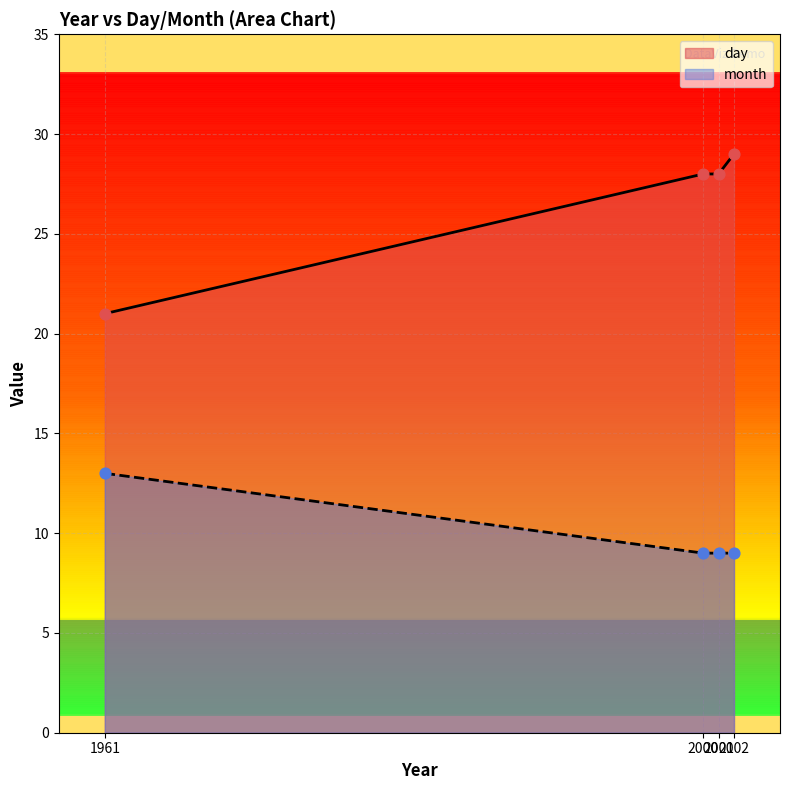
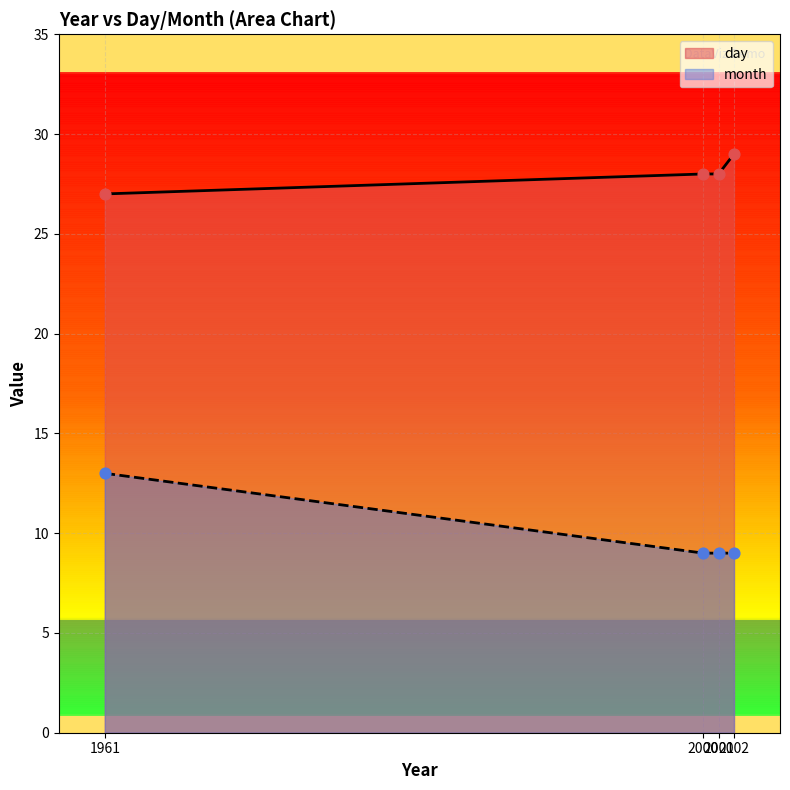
day, 1961: 21 -> 27
